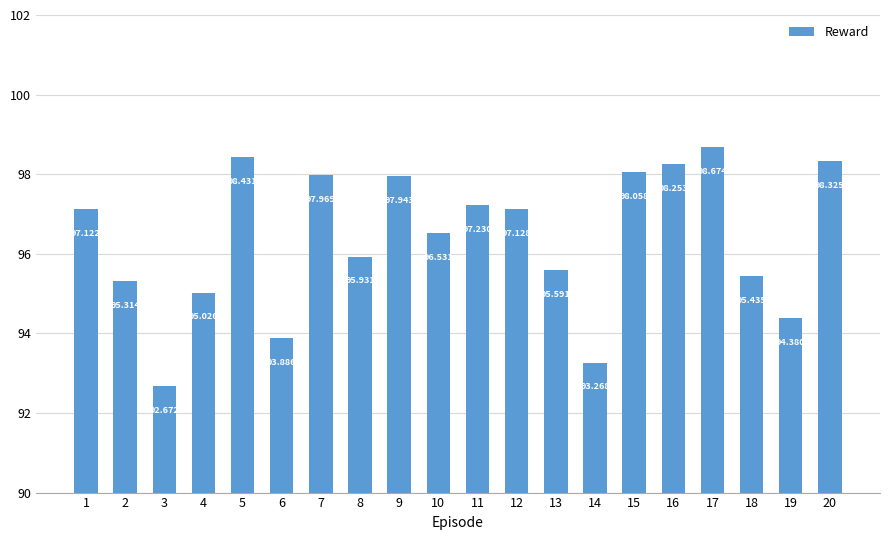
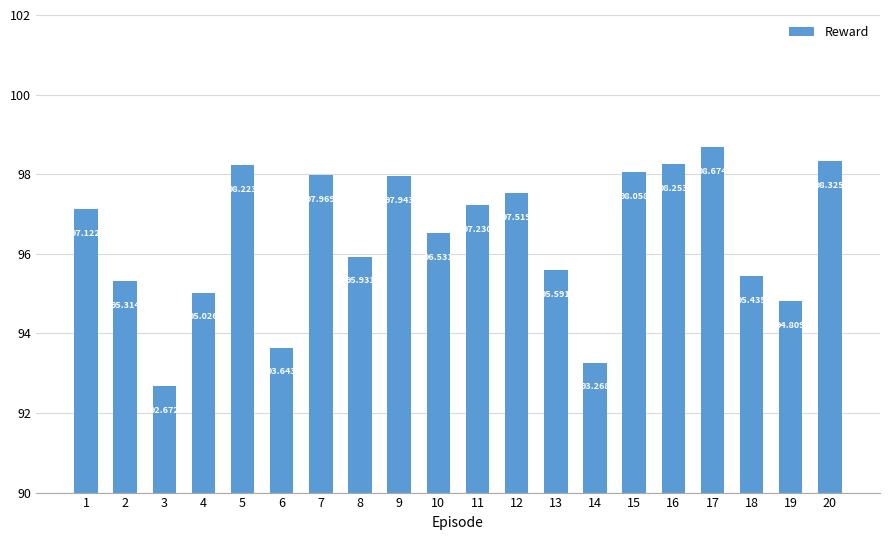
5: 98.431 -> 98.223
6: 93.886 -> 93.643
12: 97.128 -> 97.519
19: 94.380 -> 94.809
